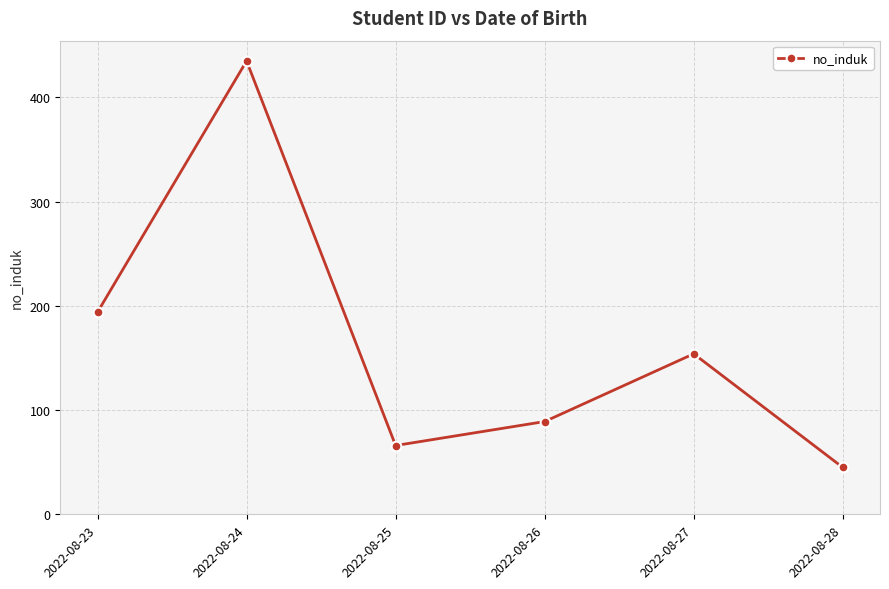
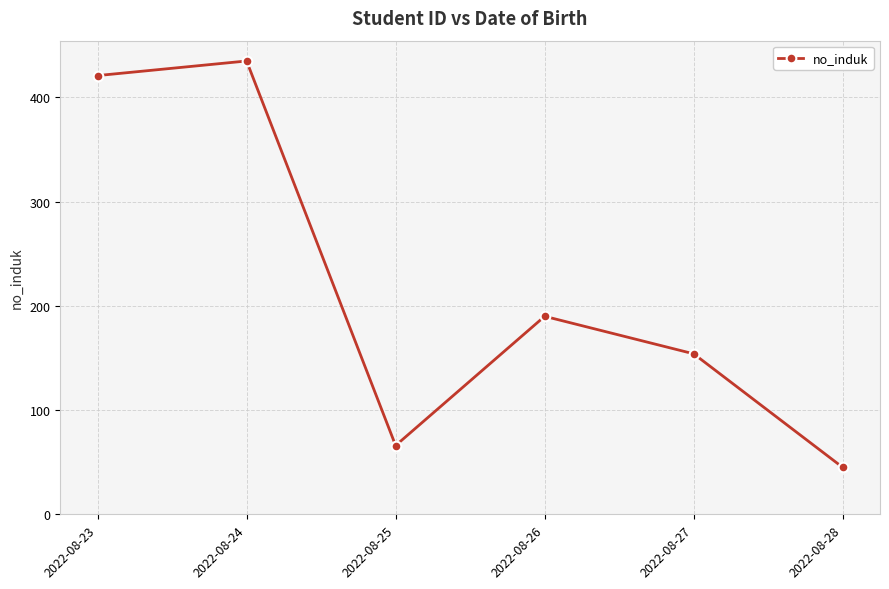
2022-08-23: 194 -> 421
2022-08-26: 89 -> 190
